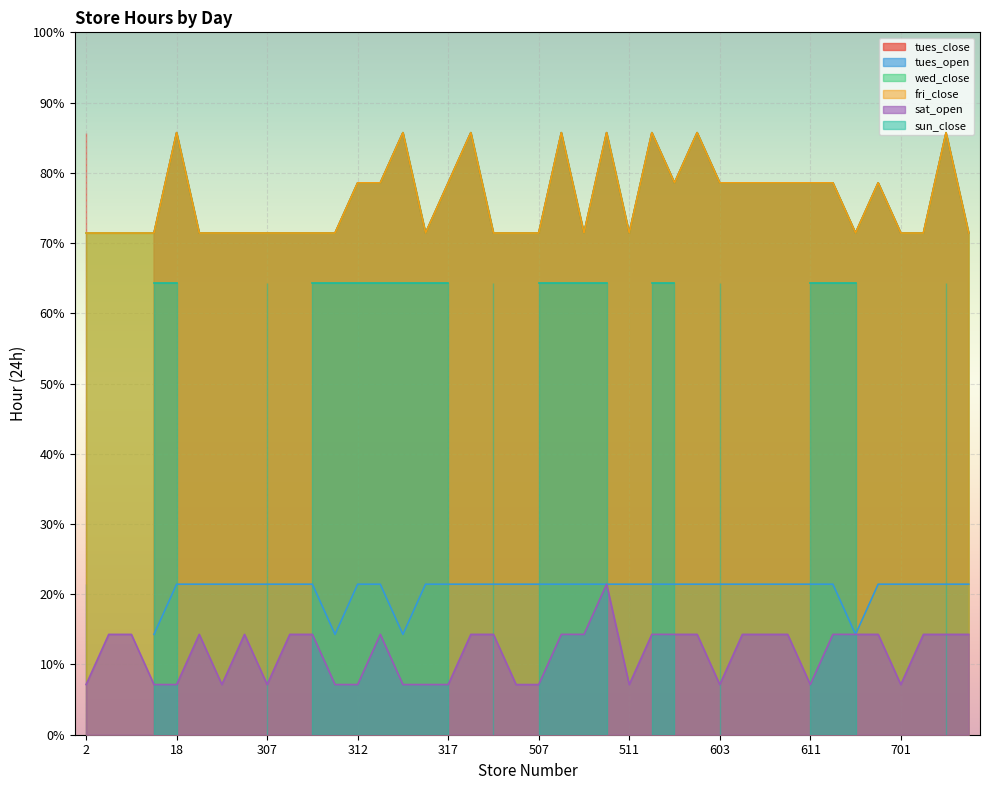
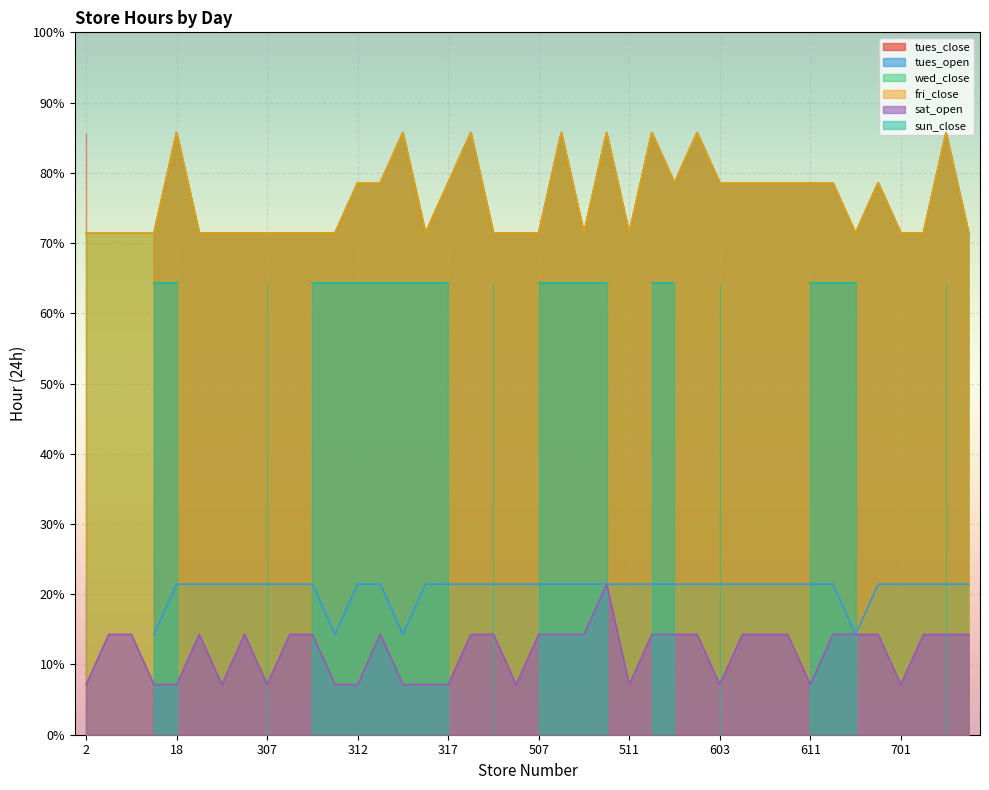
sat_open, 507: 7% -> 14%
